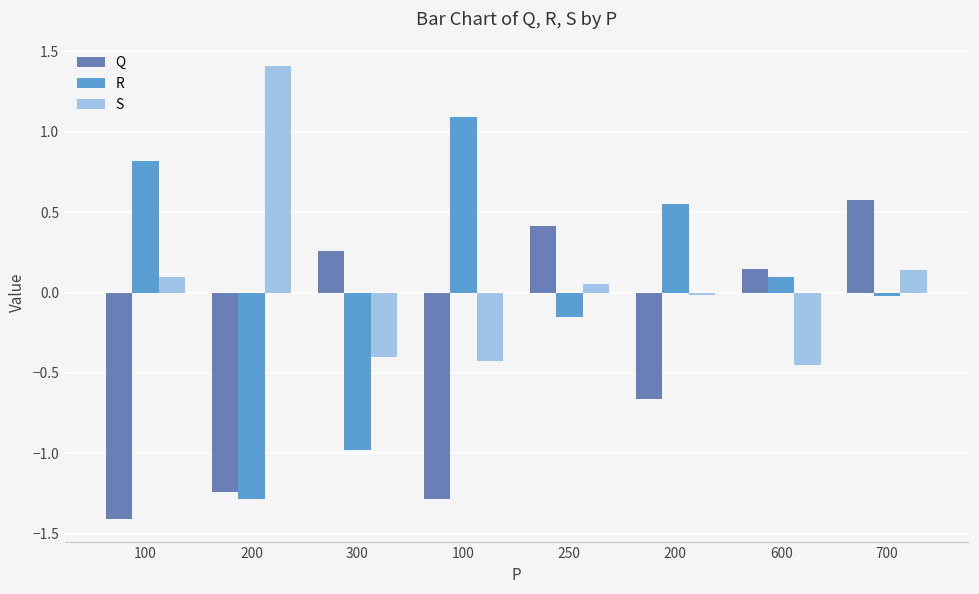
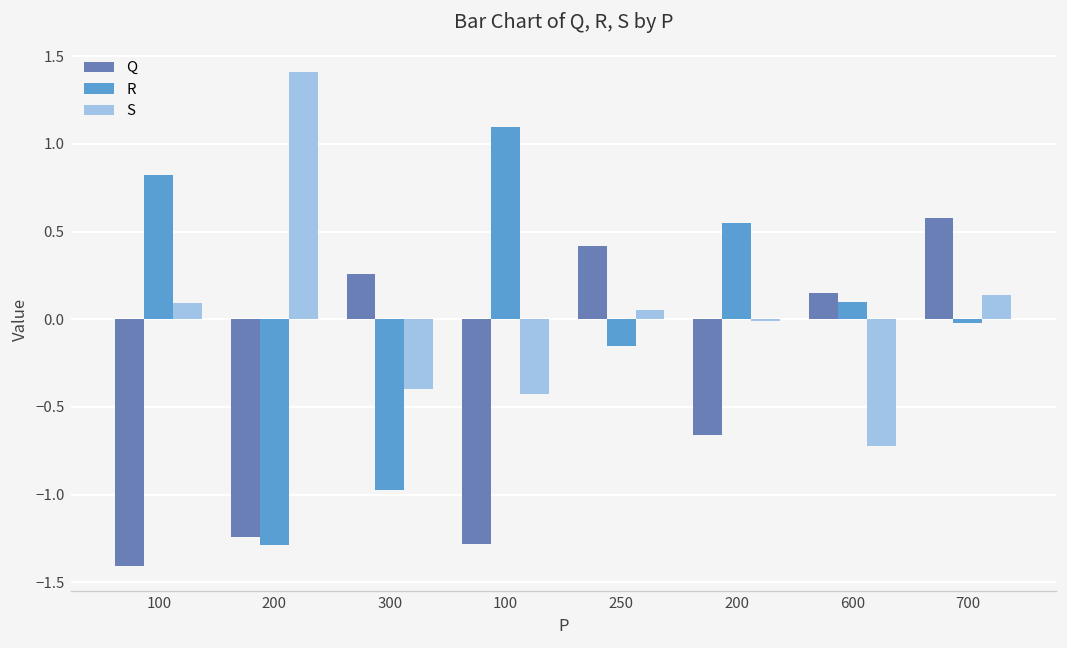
S, 600: -0.45 -> -0.72
